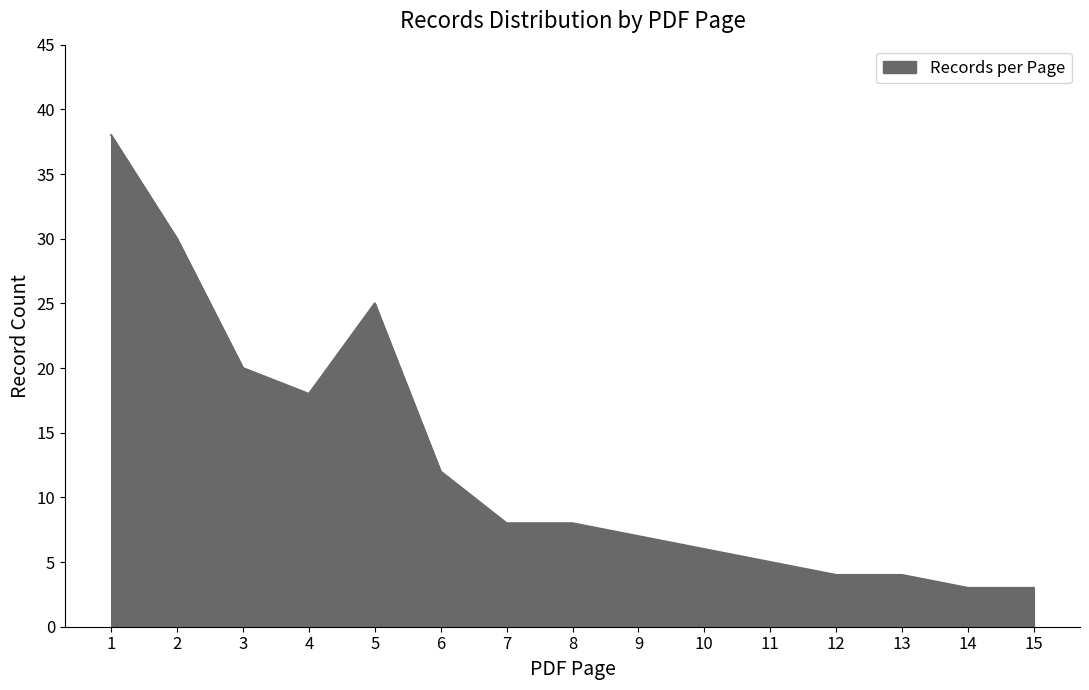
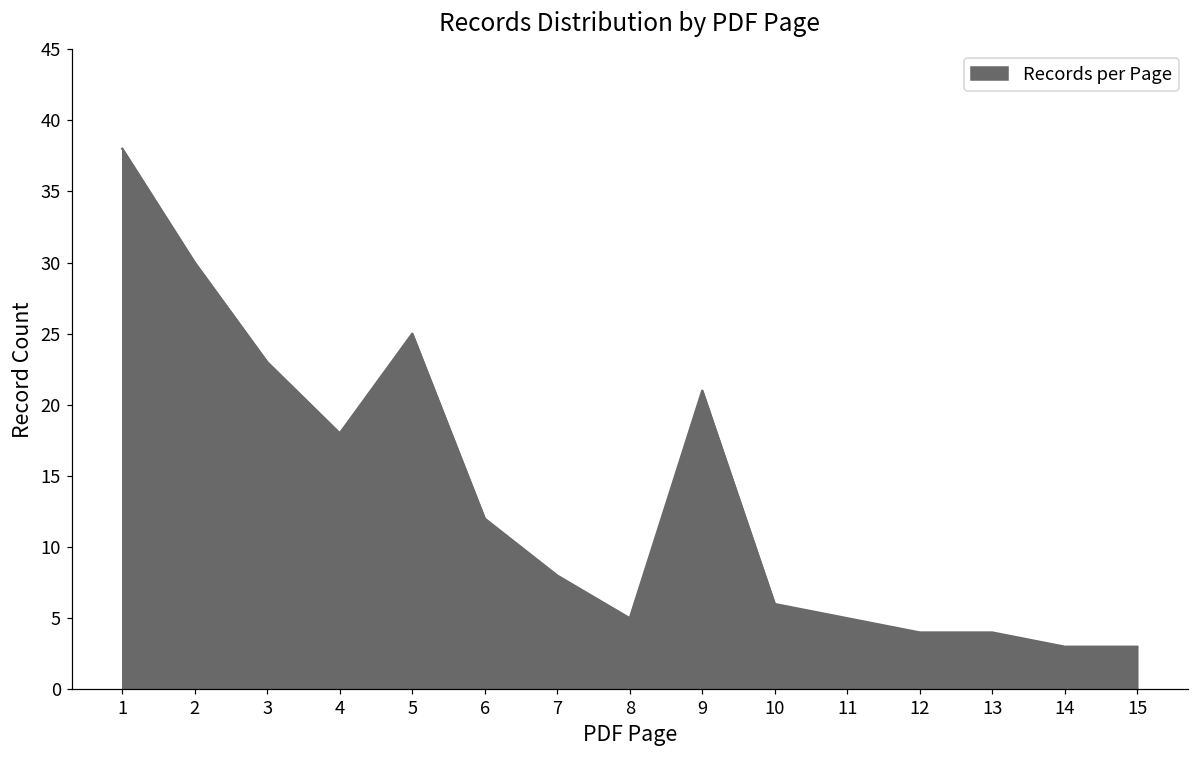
3: 20 -> 23
8: 8 -> 5
9: 7 -> 21
